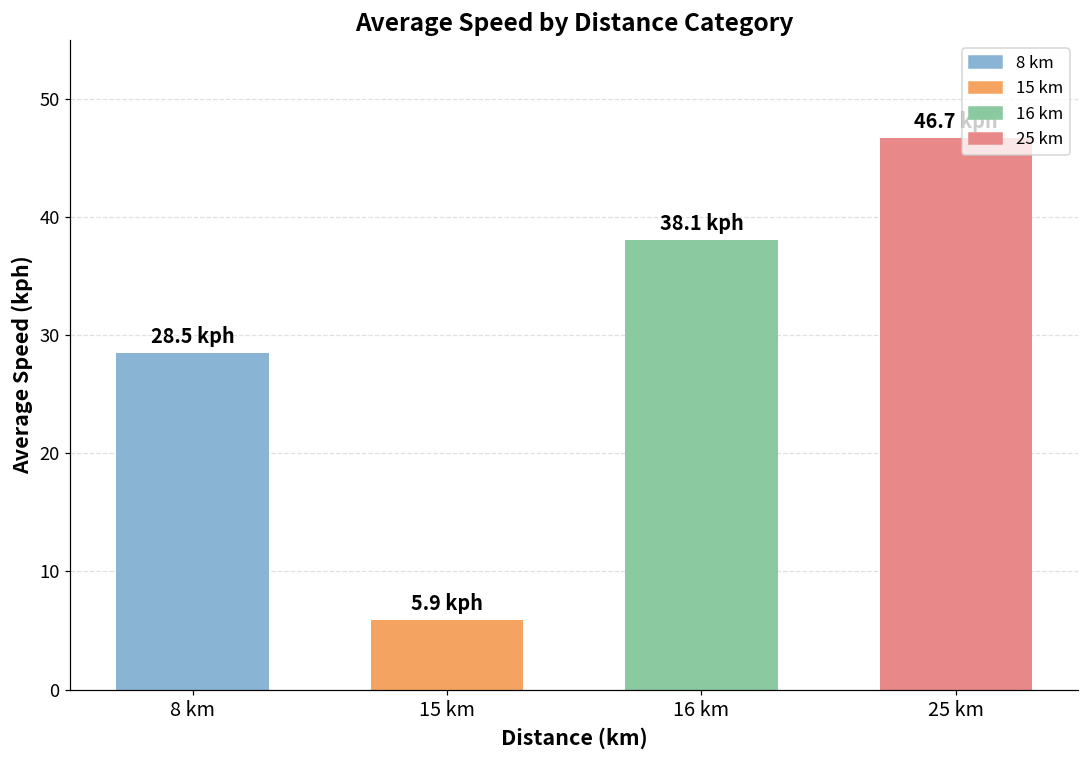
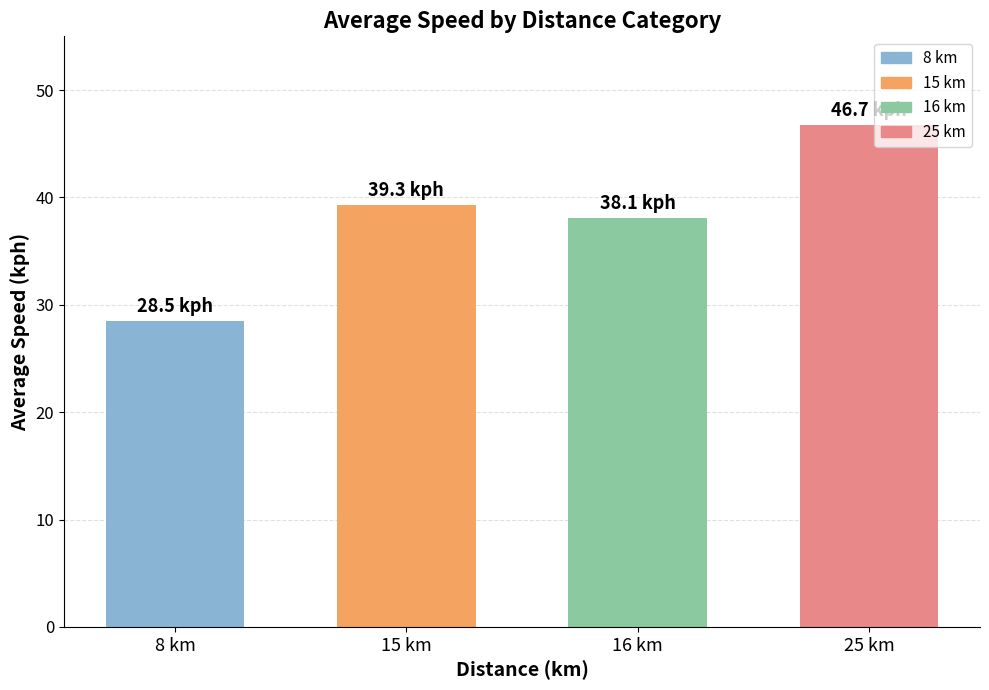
15 km: 5.9 -> 39.3
